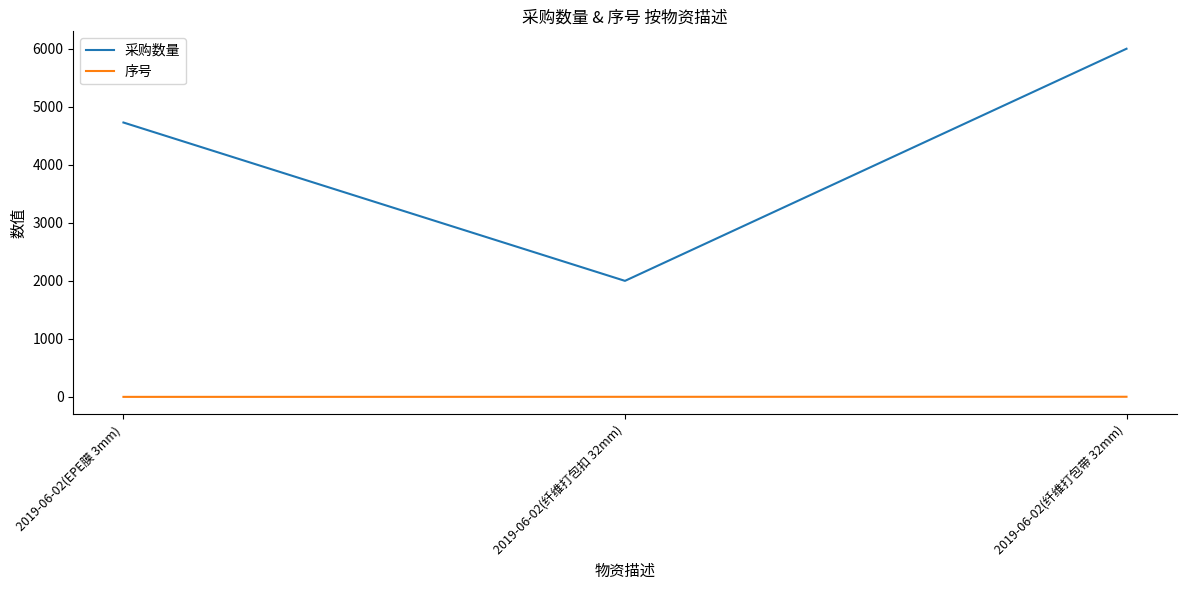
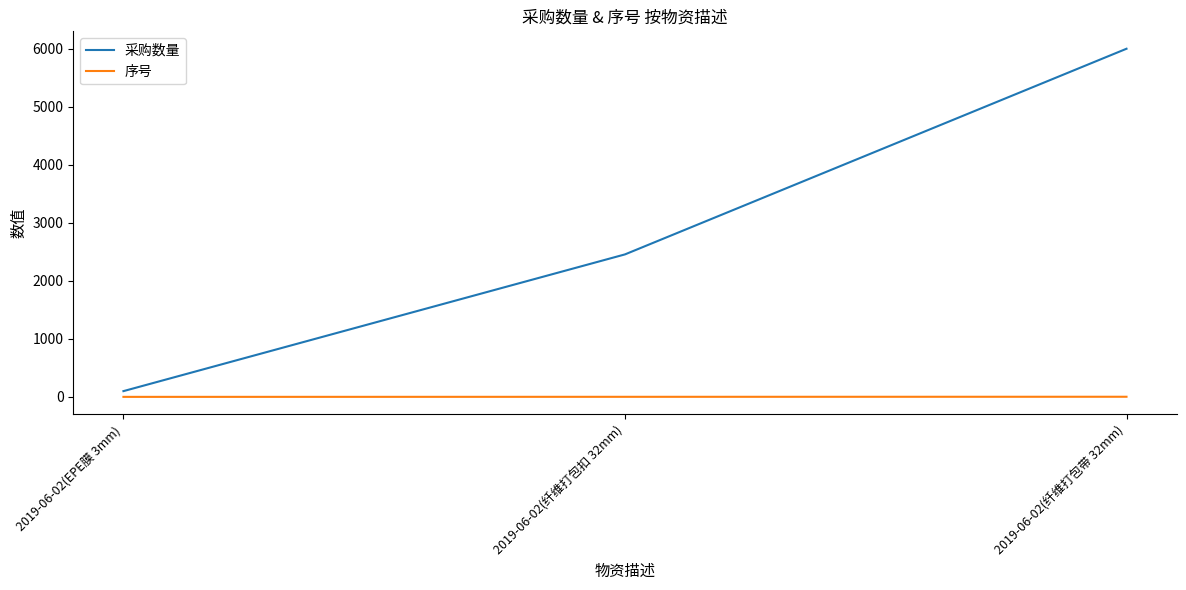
采购数量, 2019-06-02(EPE膜 3mm): 4700 -> 100
采购数量, 2019-06-02(纤维打包扣 32mm): 2000 -> 2500
